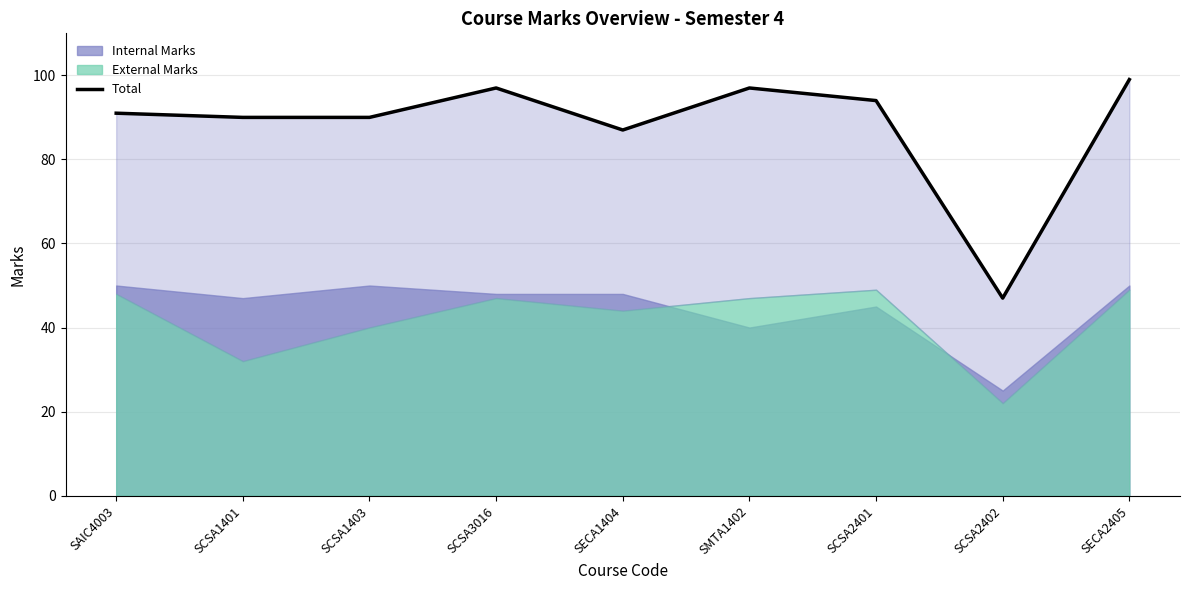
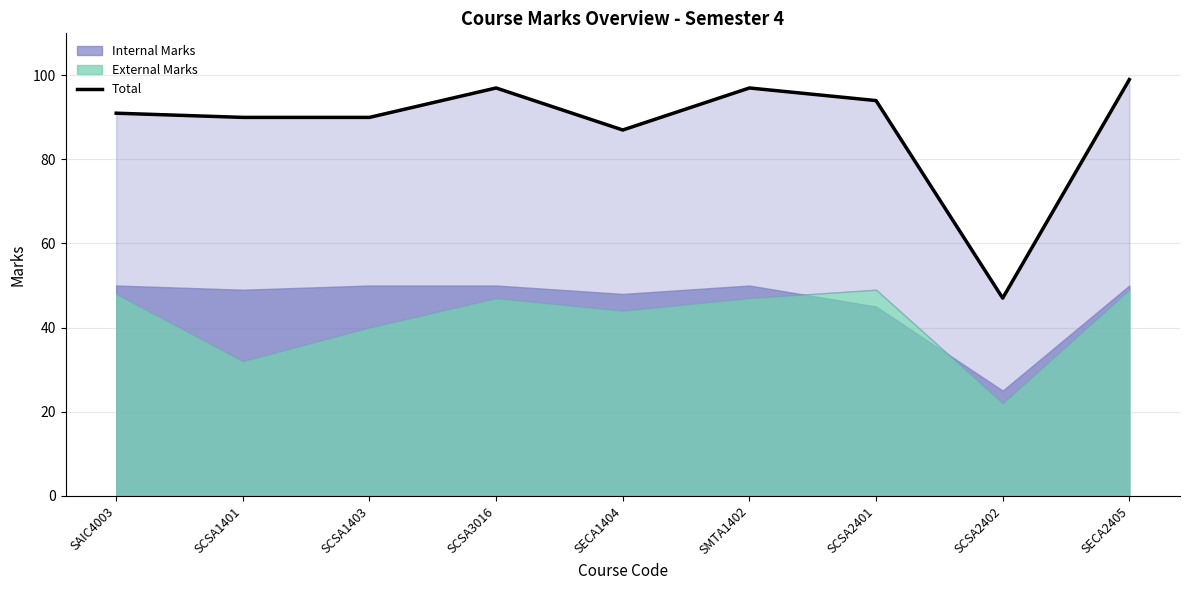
Internal Marks, SCSA1401: 47 -> 49
Internal Marks, SCSA3016: 48 -> 50
Internal Marks, SMTA1402: 40 -> 50
